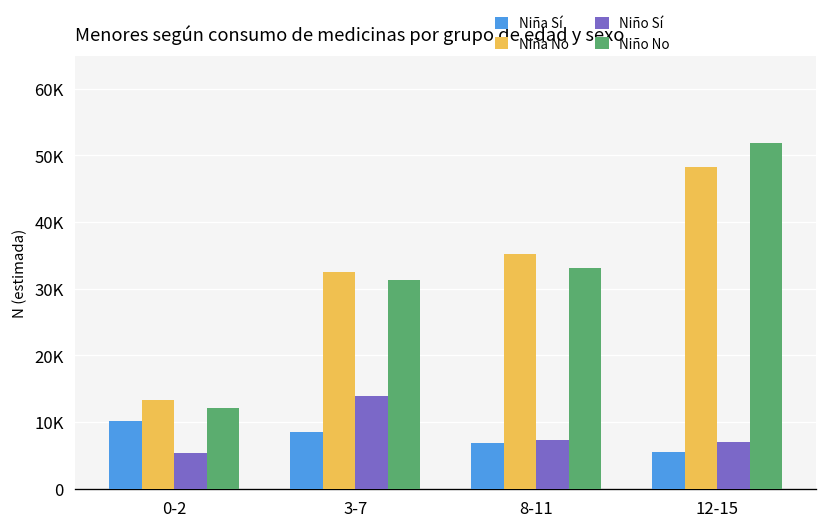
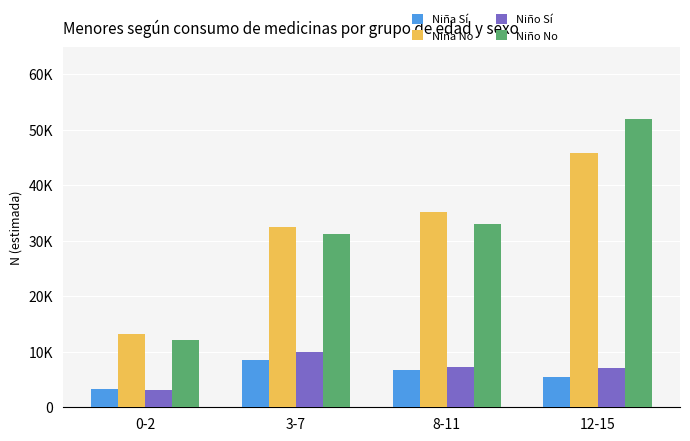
Niña Sí, 0-2: 10000 -> 3000
Niño Sí, 0-2: 5000 -> 3000
Niño Sí, 3-7: 14000 -> 10000
Niña No, 12-15: 48000 -> 46000
